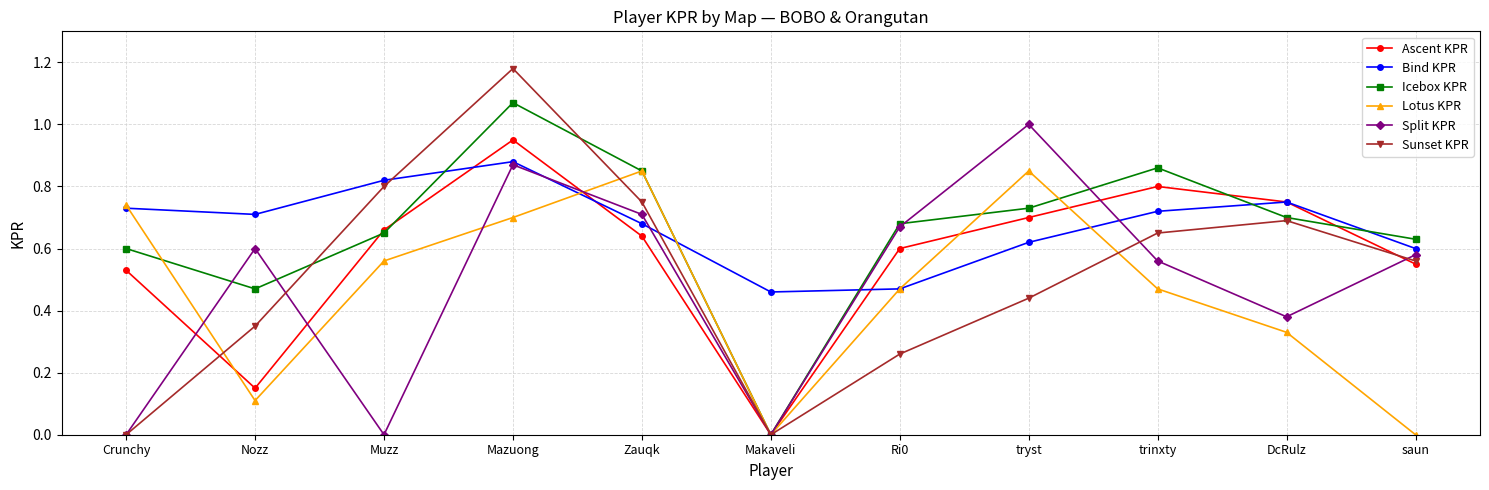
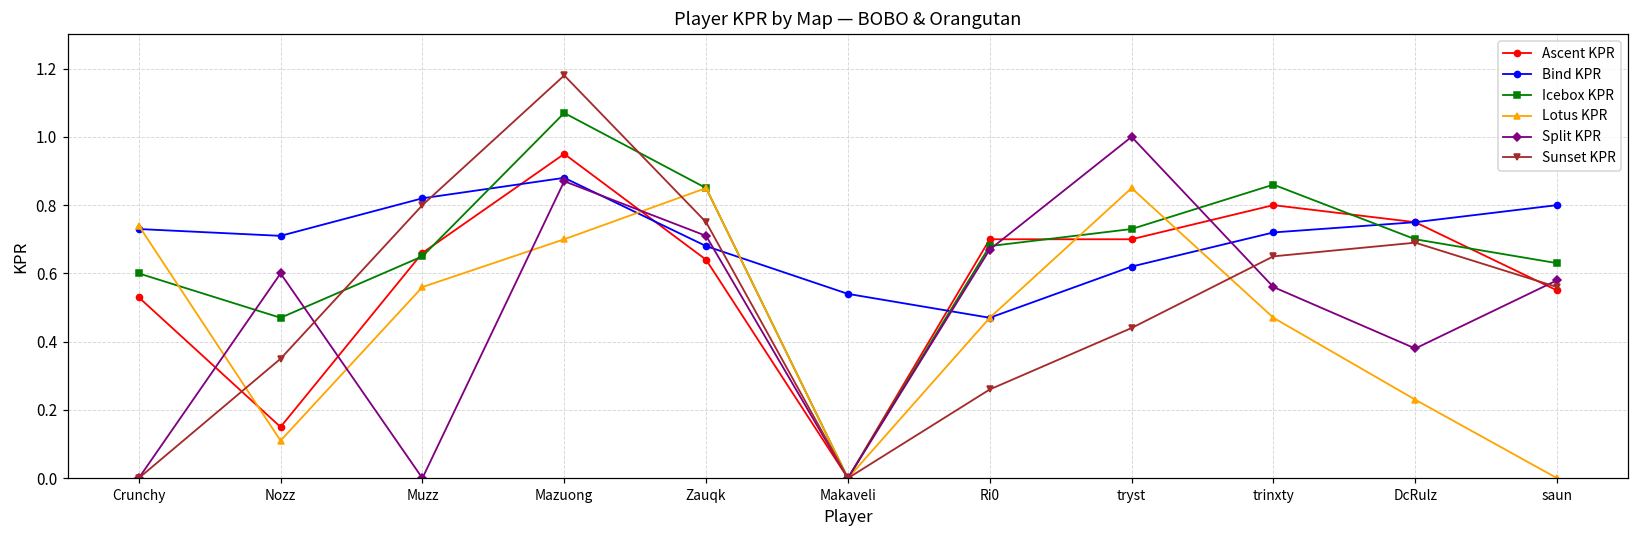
Bind KPR, Makaveli: 0.46 -> 0.54
Ascent KPR, Ri0: 0.6 -> 0.7
Lotus KPR, DcRulz: 0.33 -> 0.23
Bind KPR, saun: 0.6 -> 0.8
